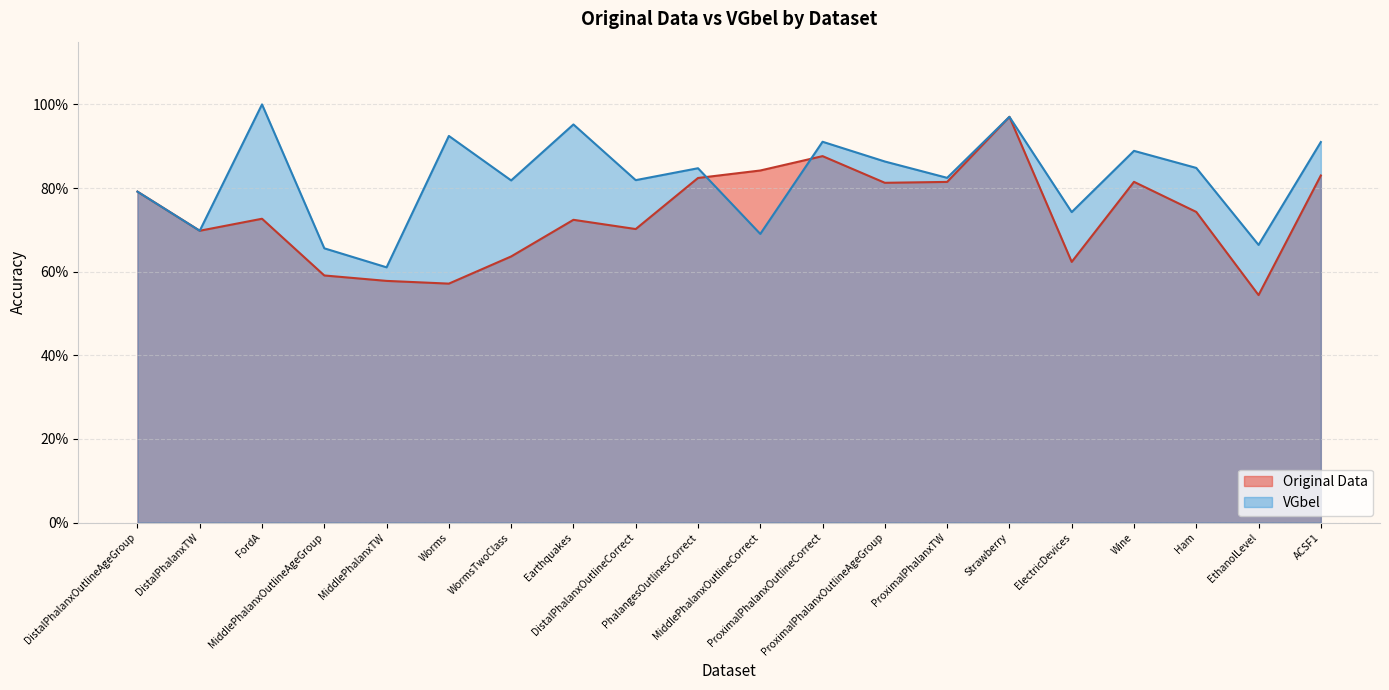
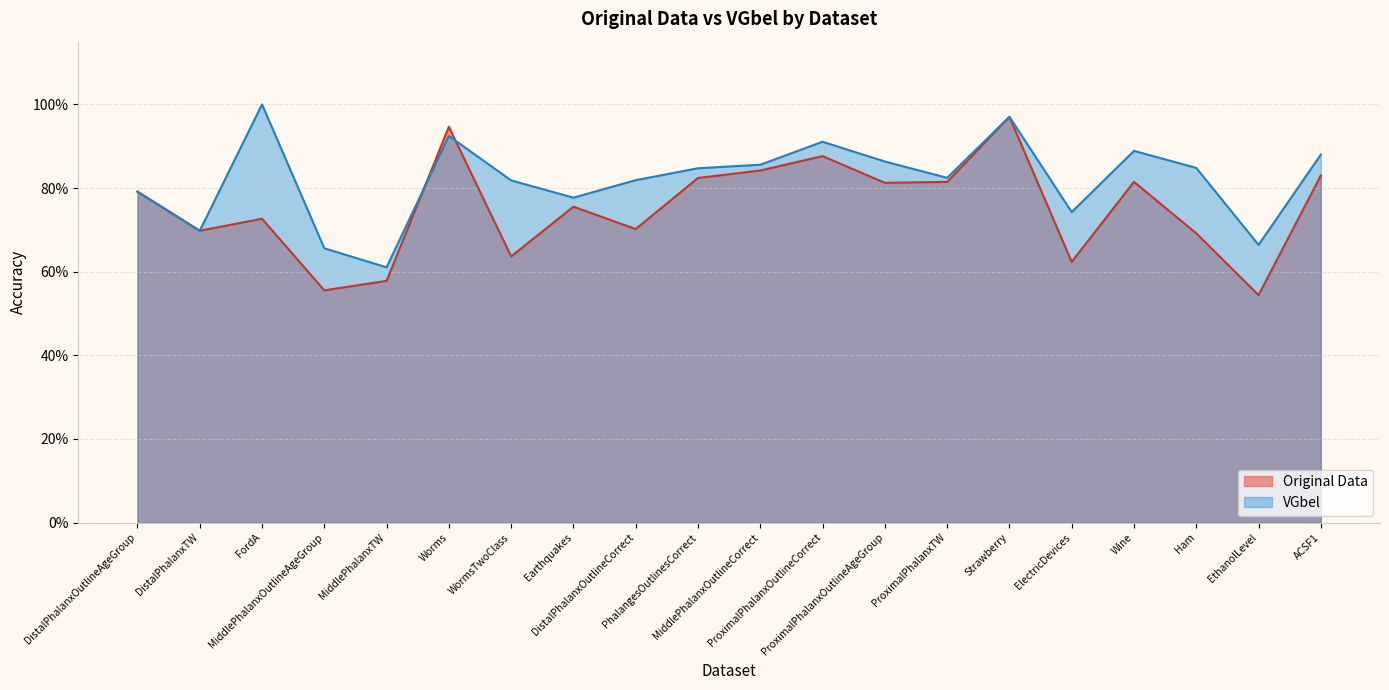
Original Data, MiddlePhalanxOutlineAgeGroup: 59% -> 56%
Original Data, Worms: 57% -> 95%
Original Data, Earthquakes: 72% -> 76%
VGbel, Earthquakes: 95% -> 78%
VGbel, MiddlePhalanxOutlineCorrect: 69% -> 86%
Original Data, Ham: 74% -> 69%
VGbel, ACSF1: 91% -> 88%
